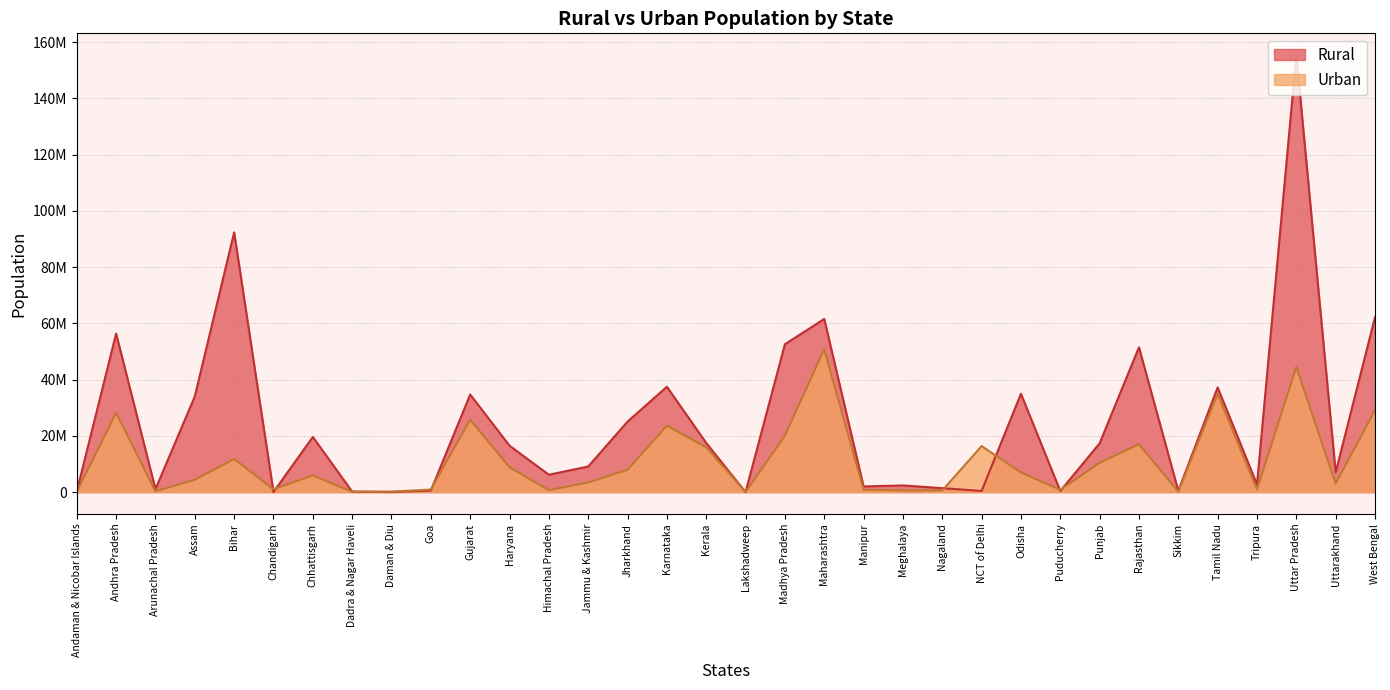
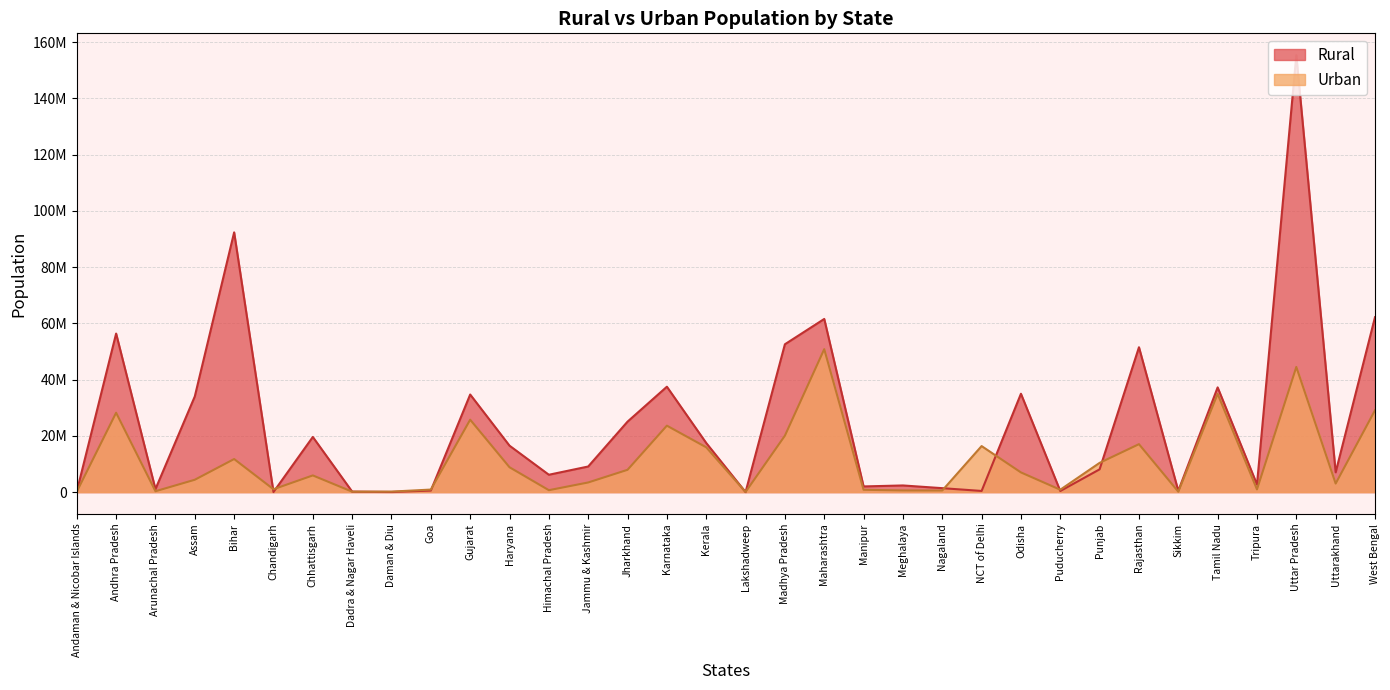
Rural, Punjab: 17000000 -> 8000000
